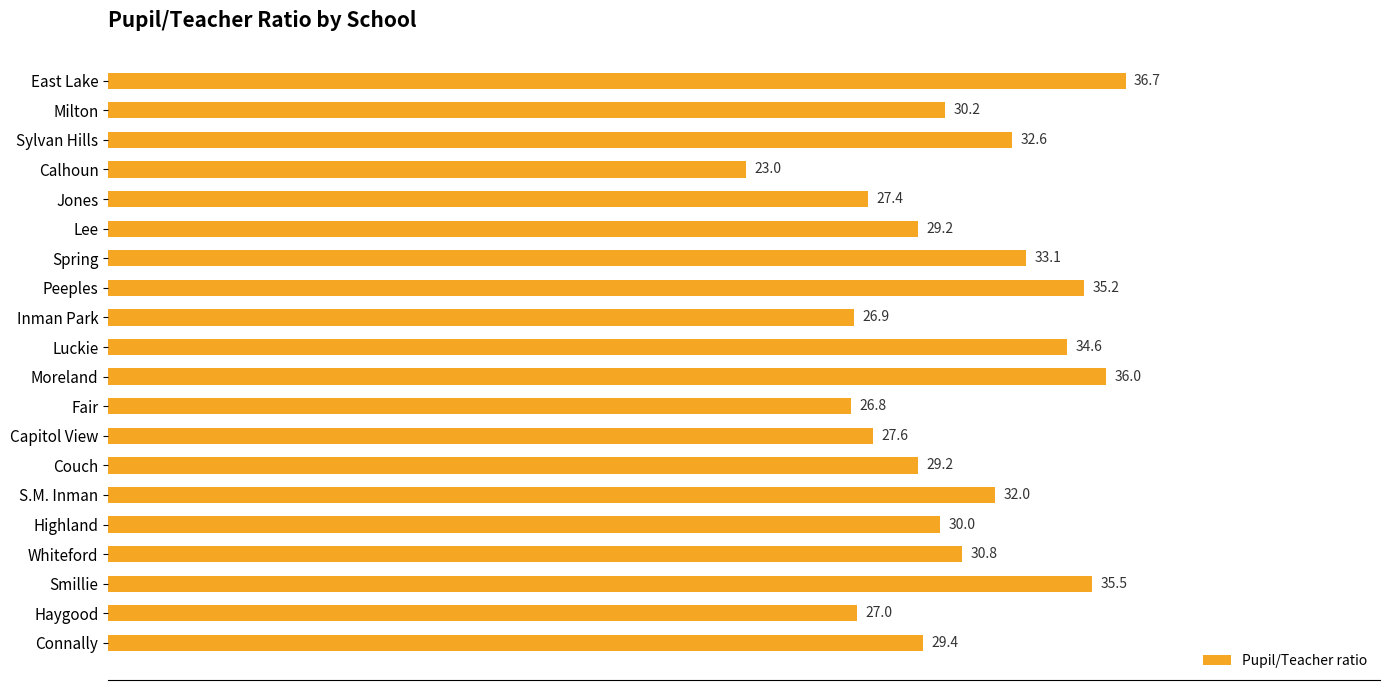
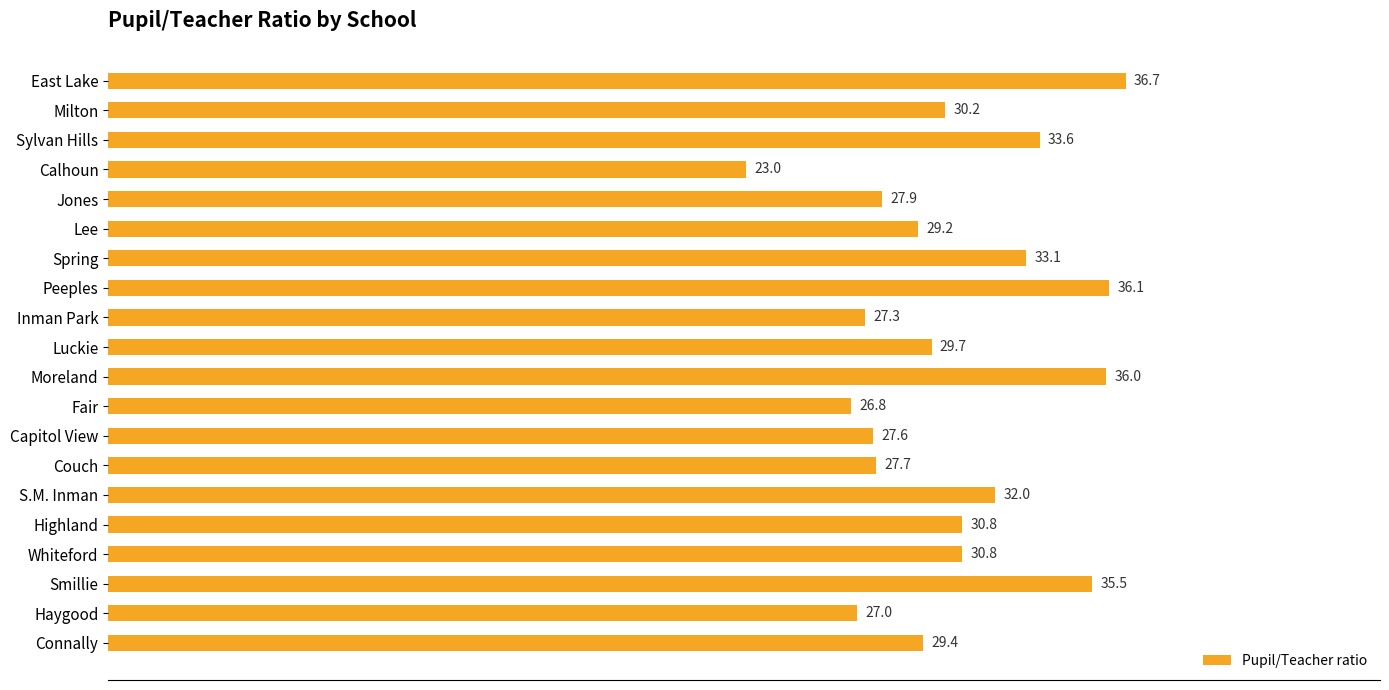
Sylvan Hills: 32.6 -> 33.6
Jones: 27.4 -> 27.9
Peeples: 35.2 -> 36.1
Inman Park: 26.9 -> 27.3
Luckie: 34.6 -> 29.7
Couch: 29.2 -> 27.7
Highland: 30.0 -> 30.8
